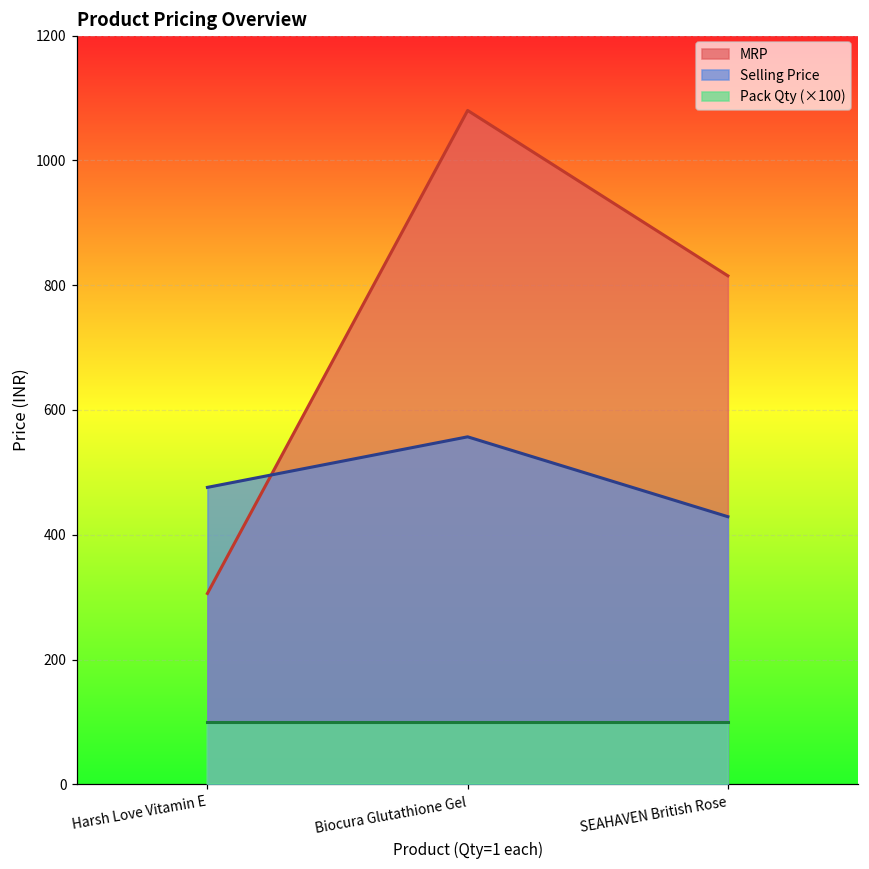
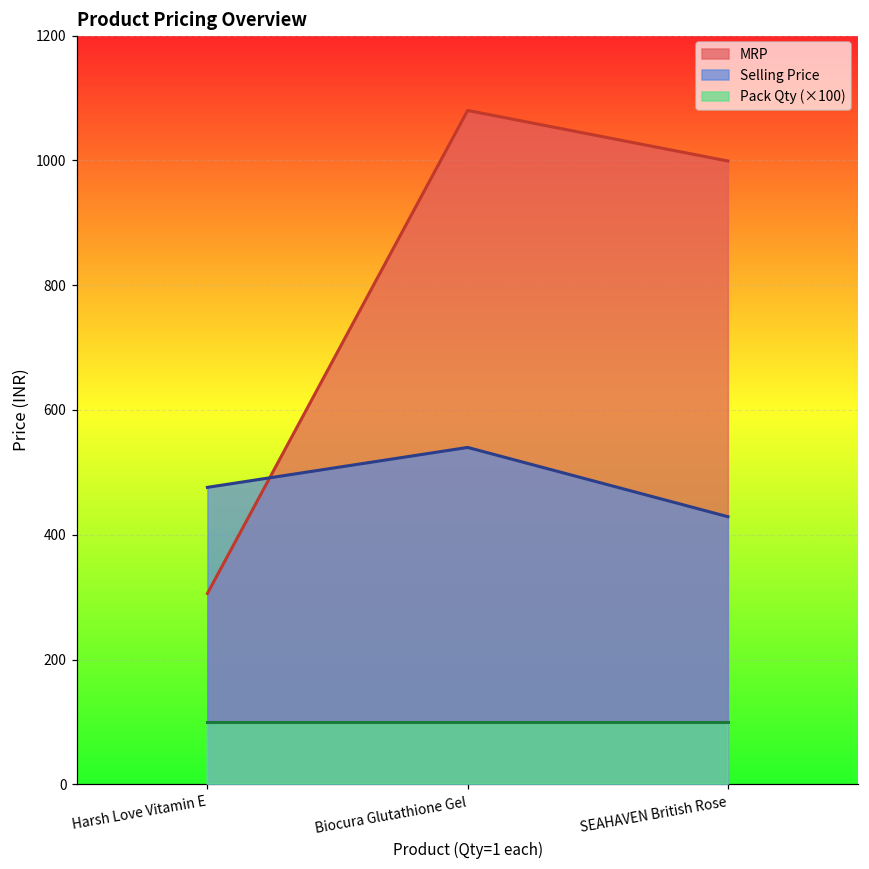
Selling Price, Biocura Glutathione Gel: 560 -> 540
MRP, SEAHAVEN British Rose: 820 -> 1000
